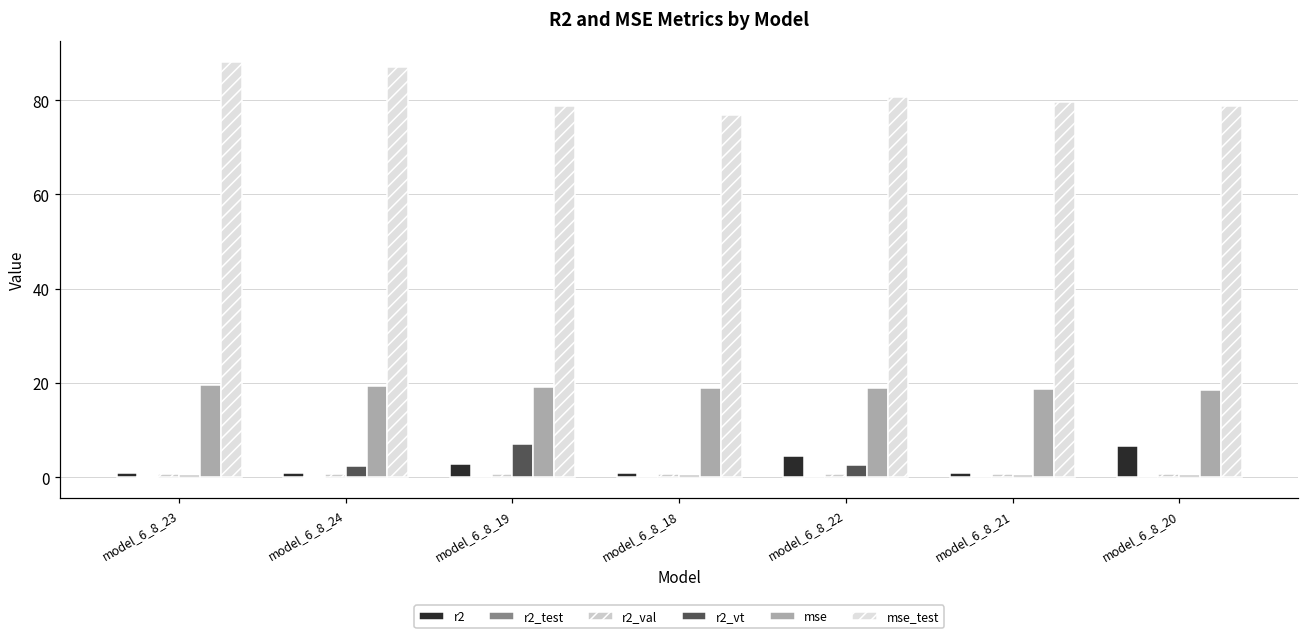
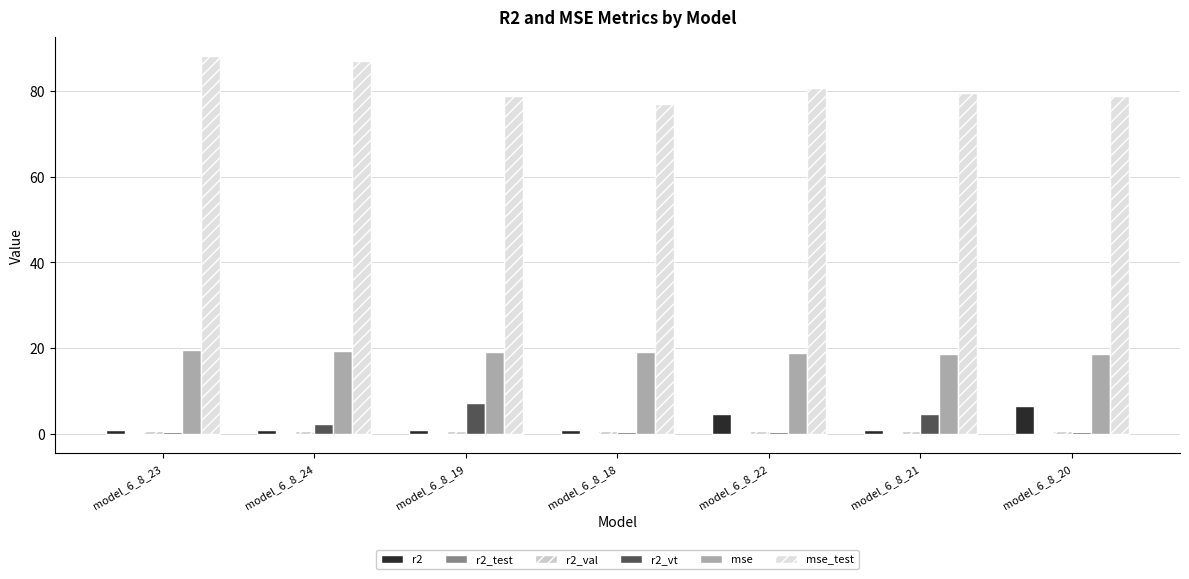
r2, model_6_8_19: 3 -> 1
r2_vt, model_6_8_22: 3 -> 0
r2_vt, model_6_8_21: 0 -> 5
